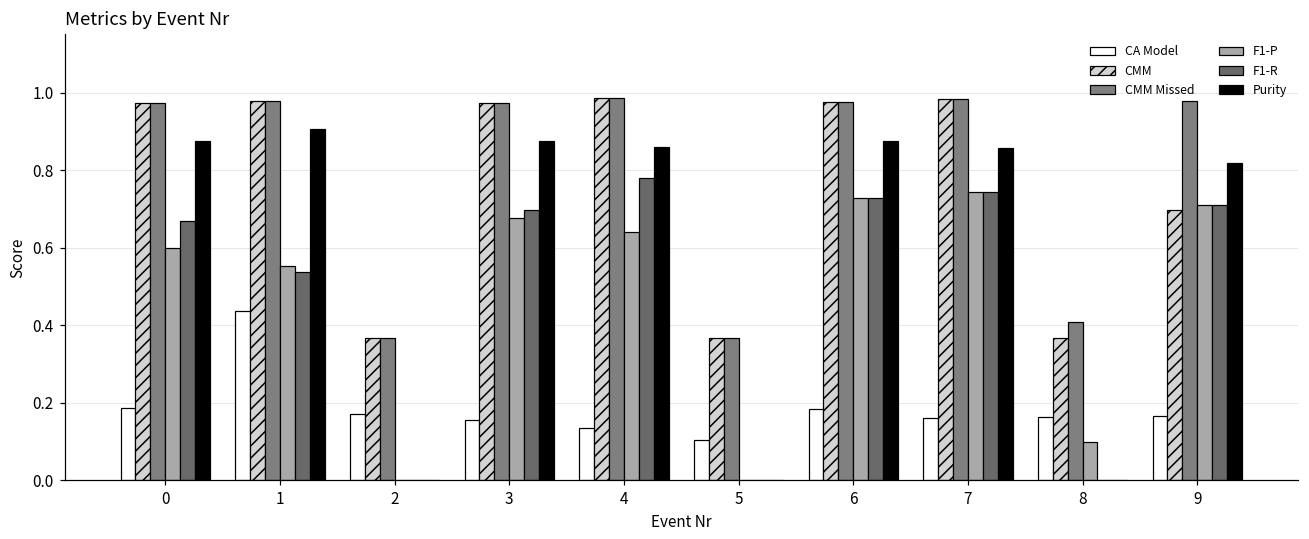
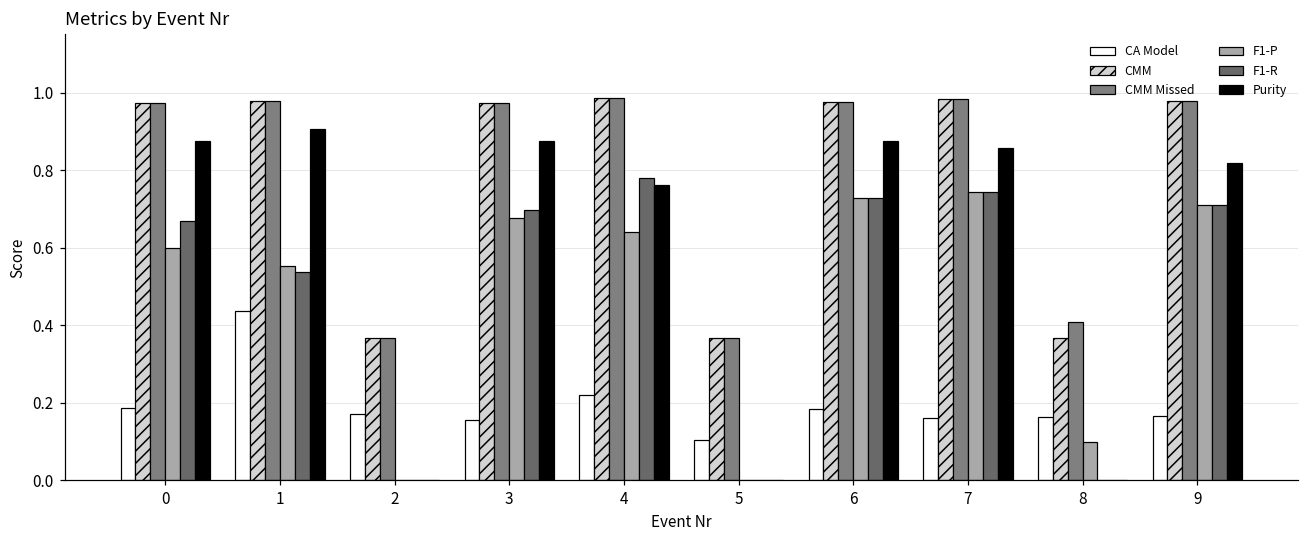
CA Model, 4: 0.14 -> 0.22
Purity, 4: 0.86 -> 0.76
CMM, 9: 0.70 -> 0.98
